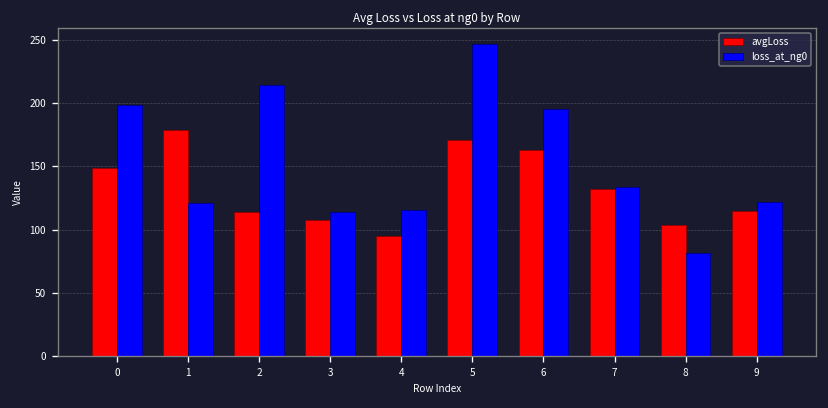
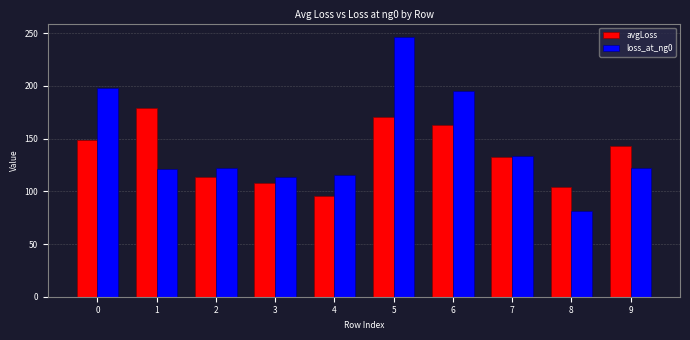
loss_at_ng0, 2: 214 -> 122
avgLoss, 9: 115 -> 143
